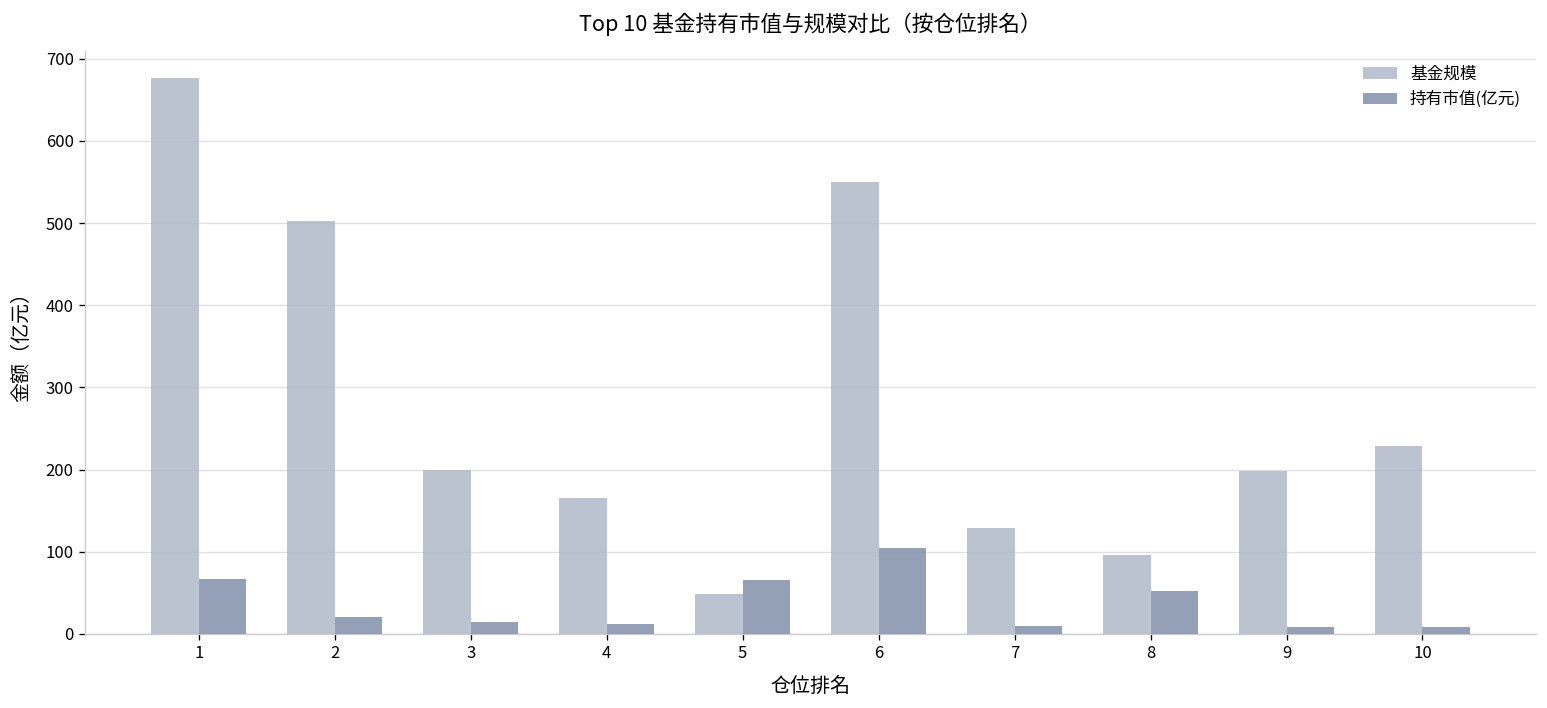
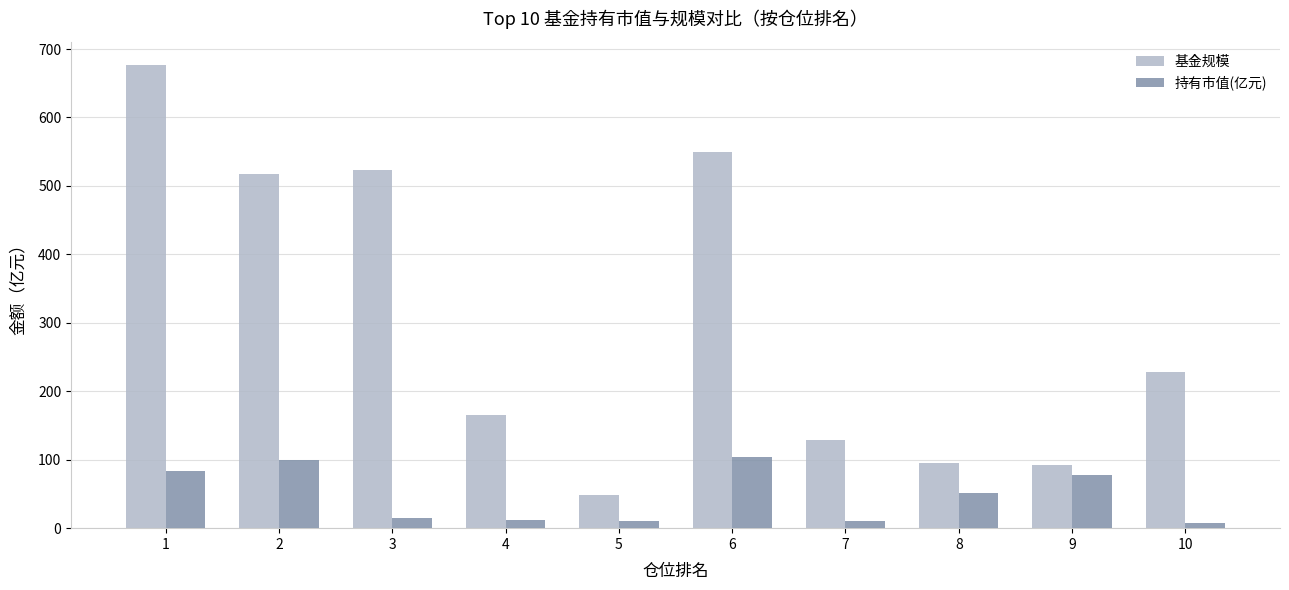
持有市值(亿元), 1: 70 -> 80
基金规模, 2: 500 -> 520
持有市值(亿元), 2: 20 -> 100
基金规模, 3: 200 -> 520
持有市值(亿元), 5: 70 -> 10
基金规模, 9: 200 -> 90
持有市值(亿元), 9: 10 -> 80
